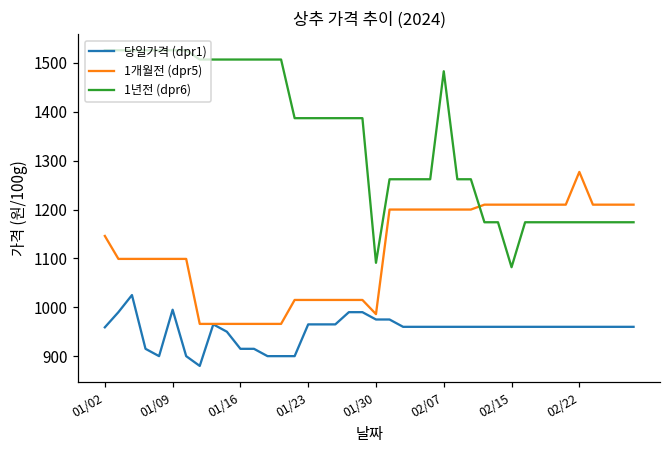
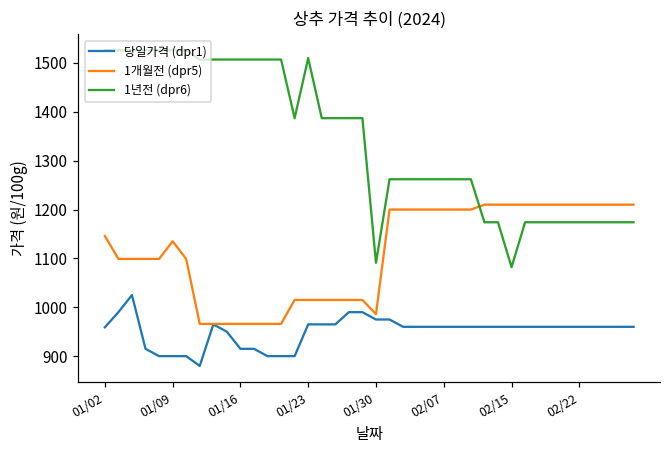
당일가격 (dpr1), 01/09: 1000 -> 900
1개월전 (dpr5), 01/09: 1100 -> 1140
1년전 (dpr6), 01/23: 1390 -> 1510
1년전 (dpr6), 02/07: 1480 -> 1260
1개월전 (dpr5), 02/22: 1280 -> 1210
